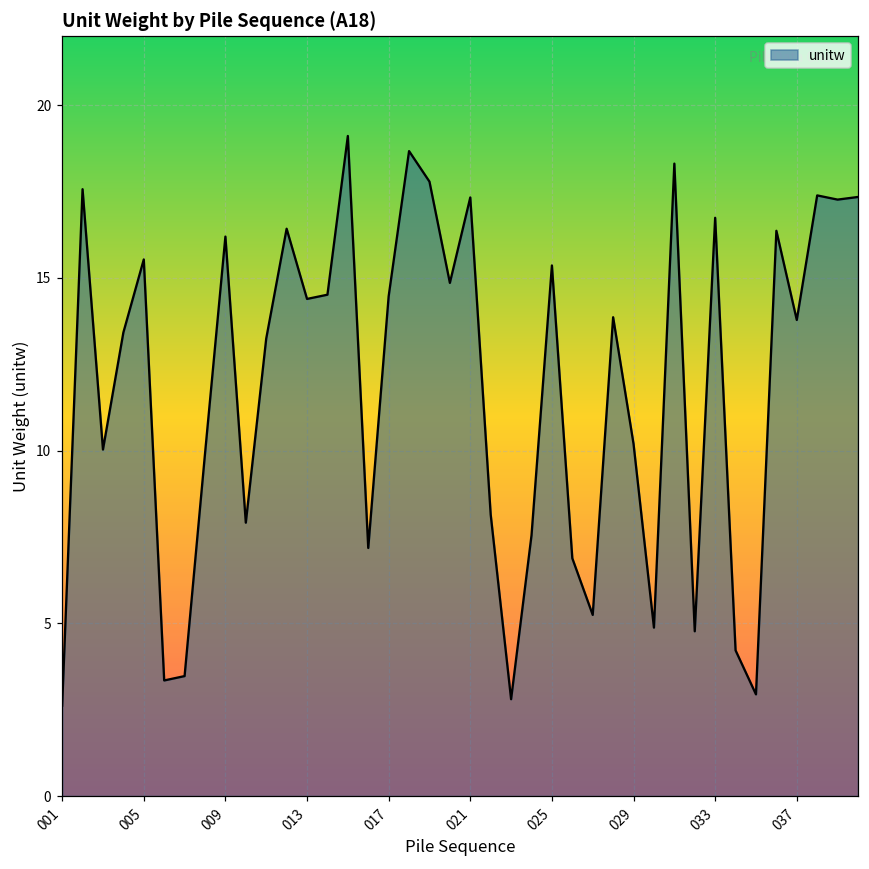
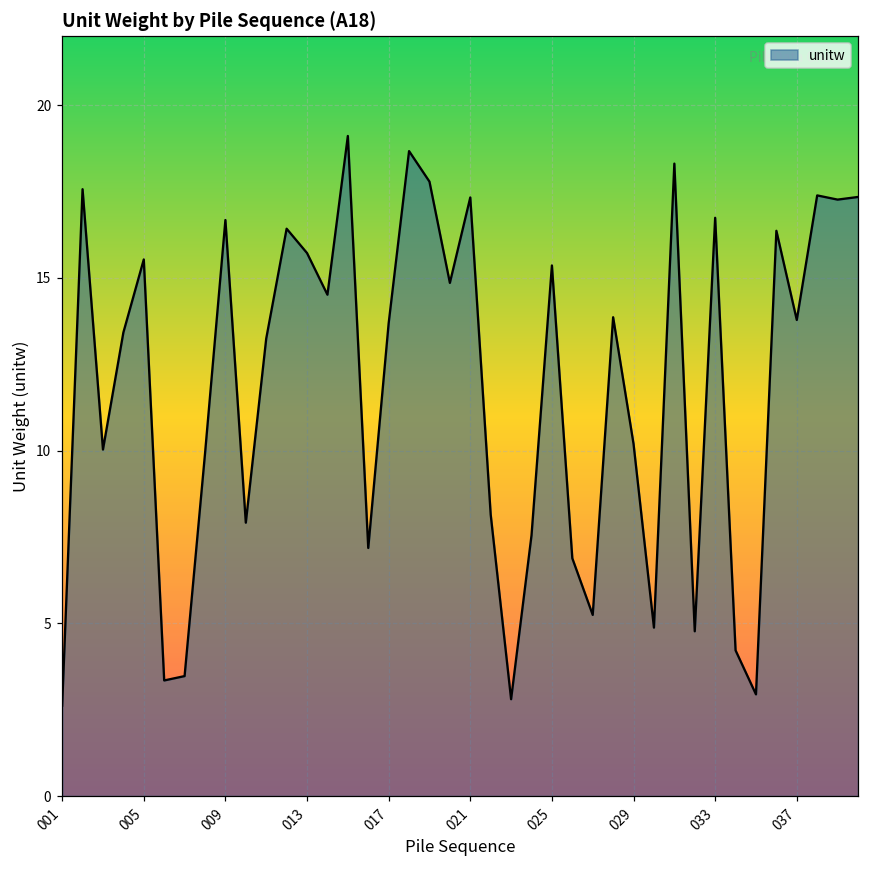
009: 16.2 -> 16.7
013: 14.4 -> 15.7
017: 14.5 -> 13.7
